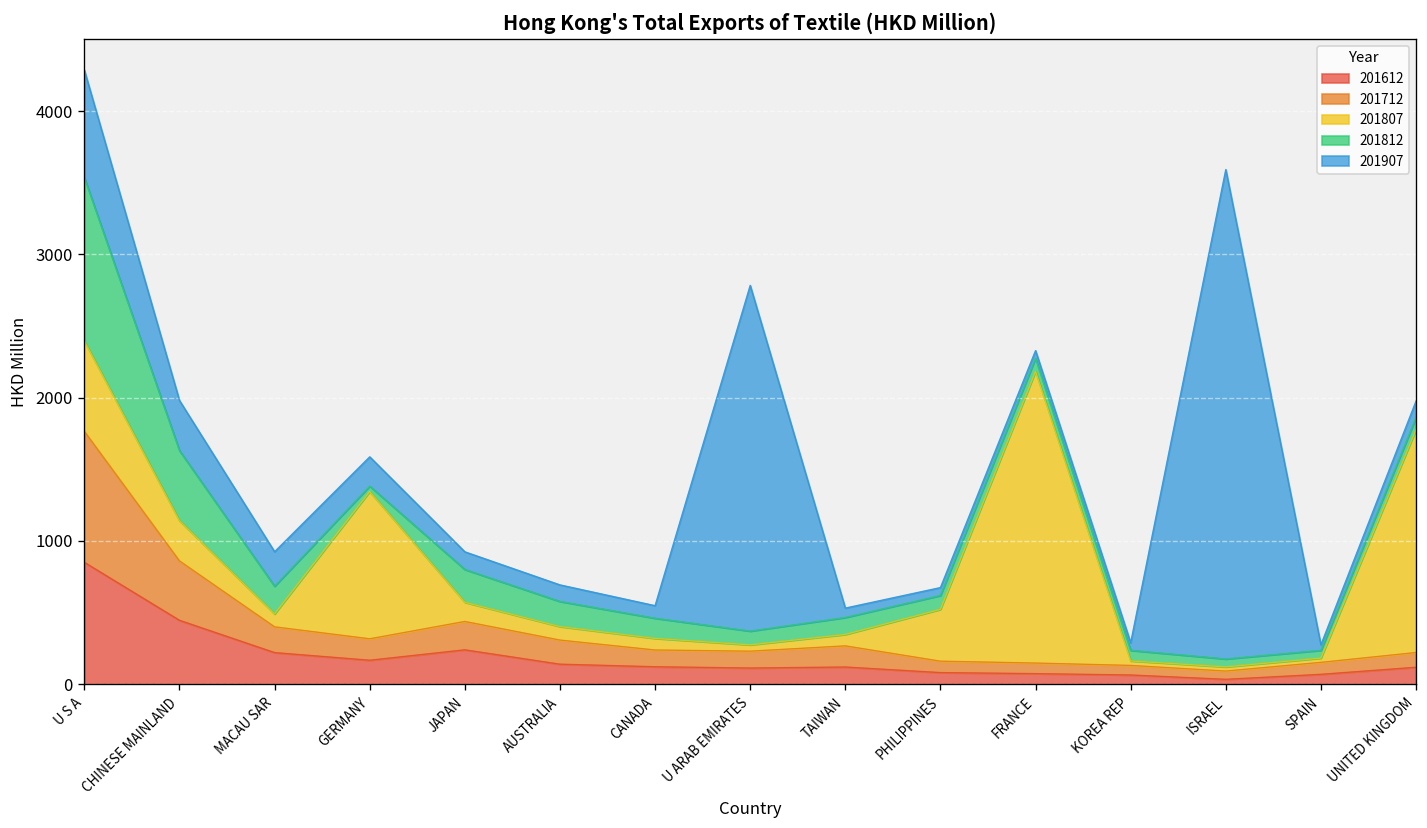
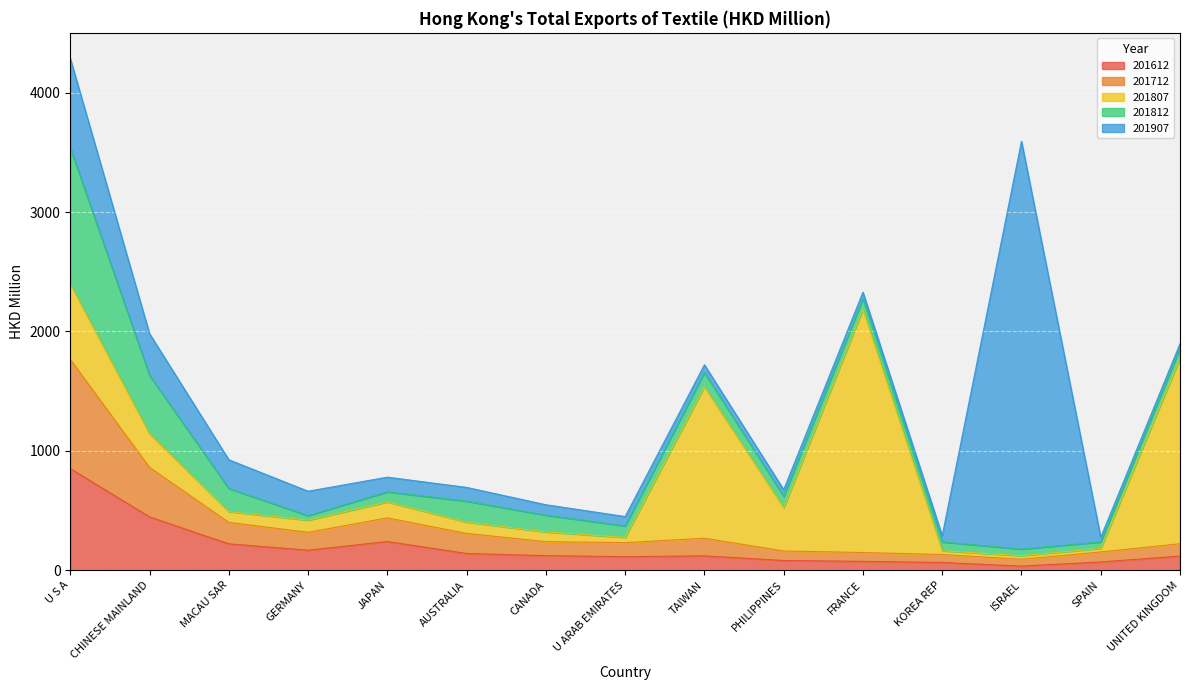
201807, GERMANY: 1030 -> 100
201812, JAPAN: 230 -> 80
201907, U ARAB EMIRATES: 2410 -> 80
201807, TAIWAN: 80 -> 1270
201907, UNITED KINGDOM: 120 -> 40
